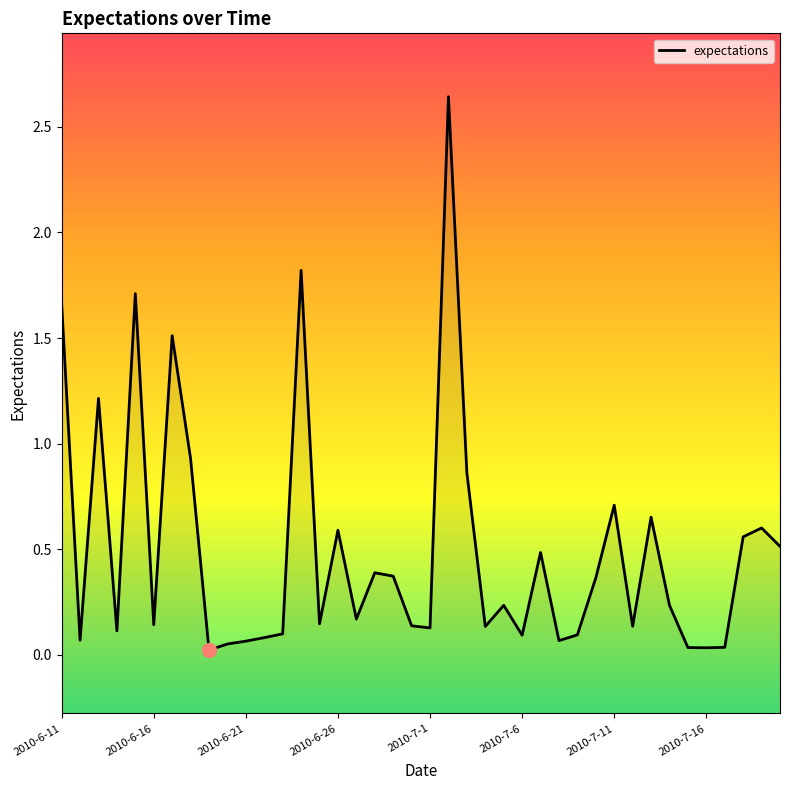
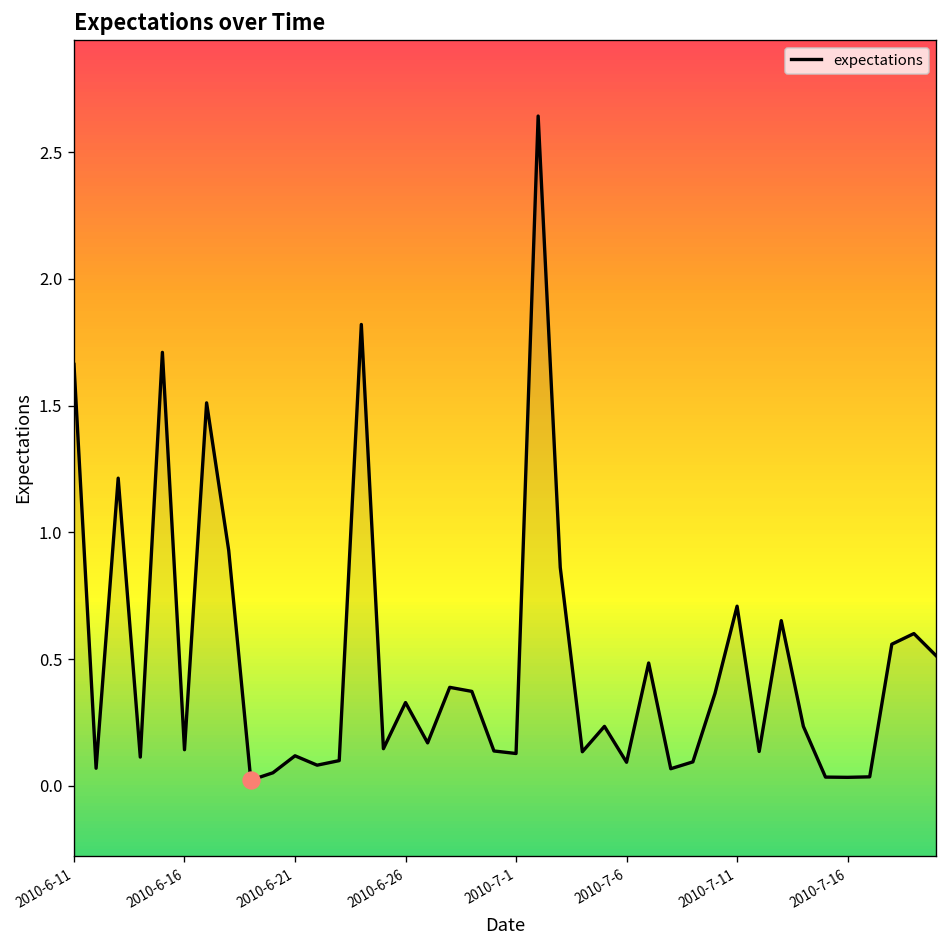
expectations, 2010-6-21: 0.07 -> 0.12
expectations, 2010-6-26: 0.59 -> 0.33
